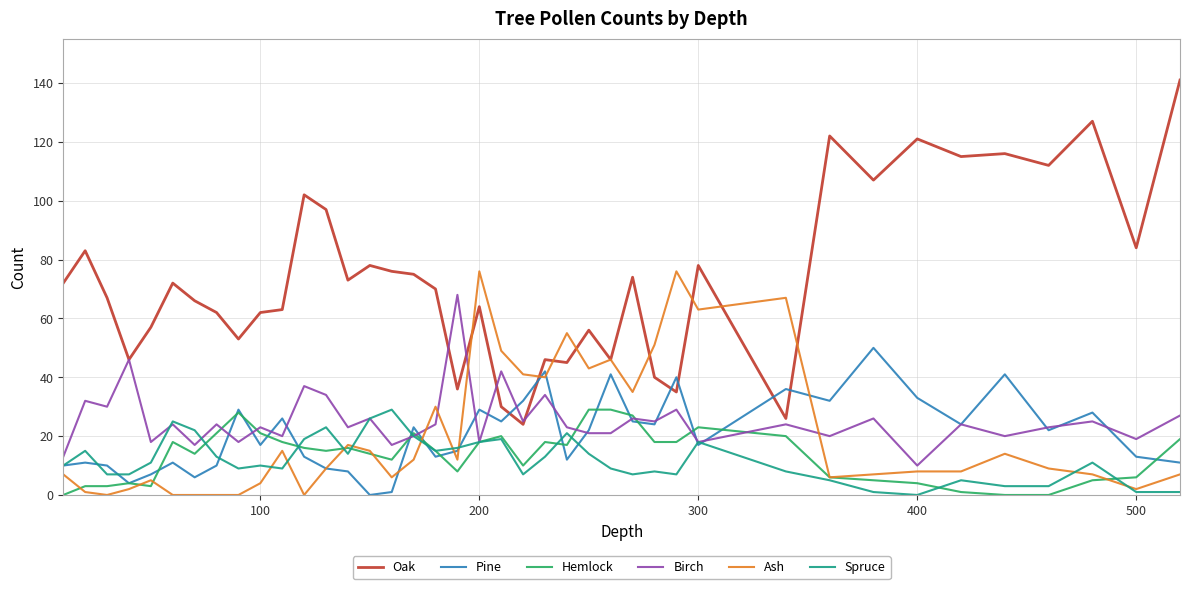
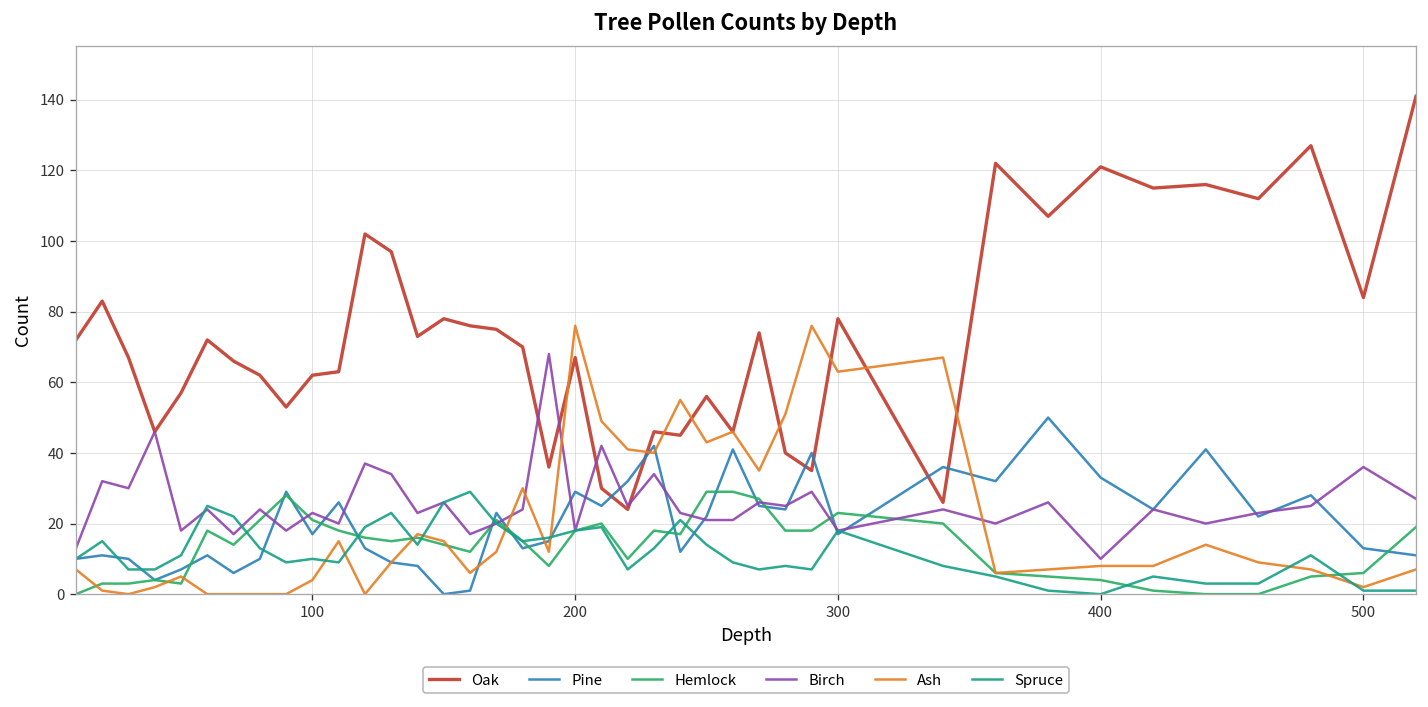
Oak, 200: 64 -> 67
Birch, 500: 19 -> 36
